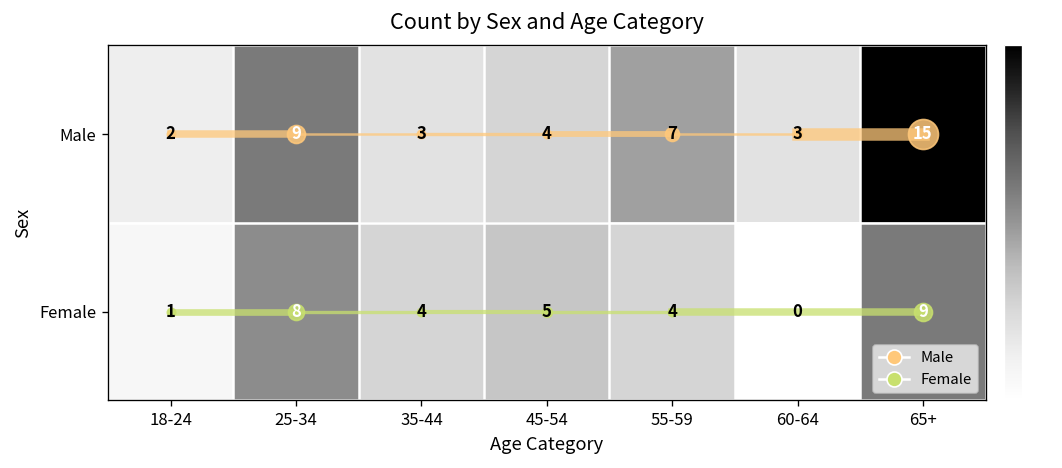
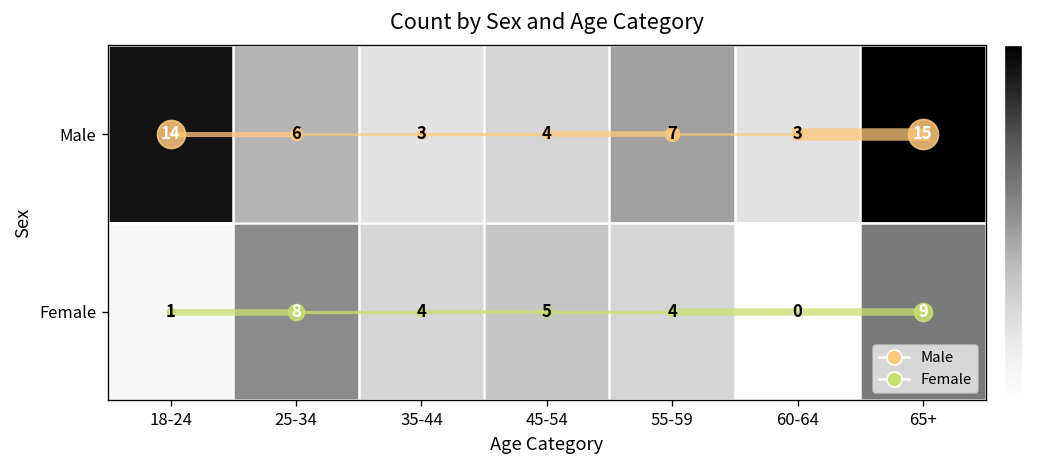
Male, 18-24: 2 -> 14
Male, 25-34: 9 -> 6
